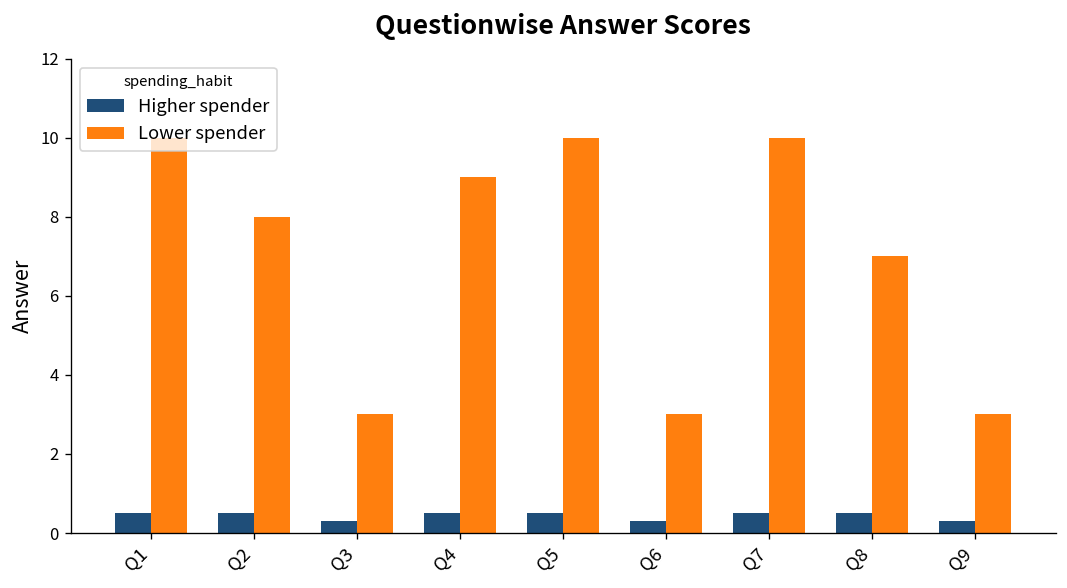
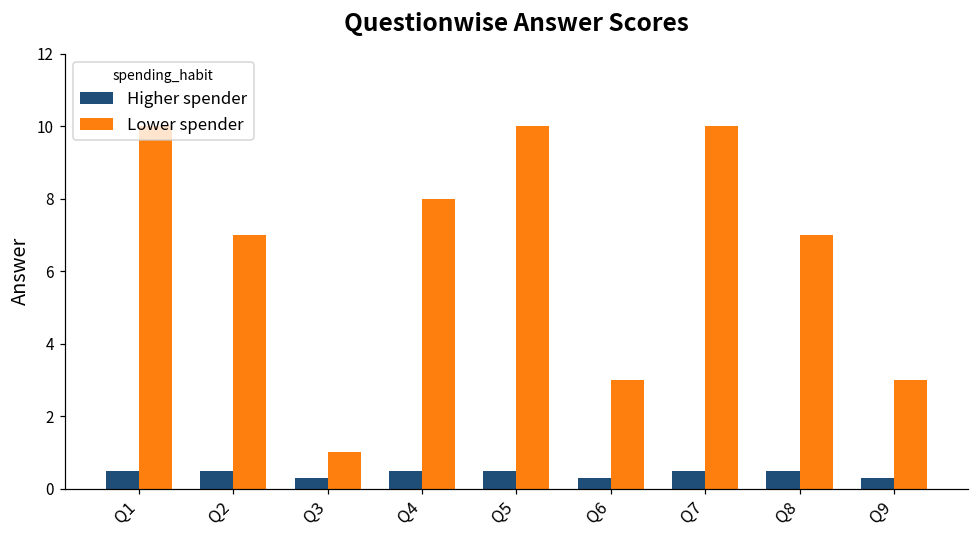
Lower spender, Q2: 8 -> 7
Lower spender, Q3: 3 -> 1
Lower spender, Q4: 9 -> 8
